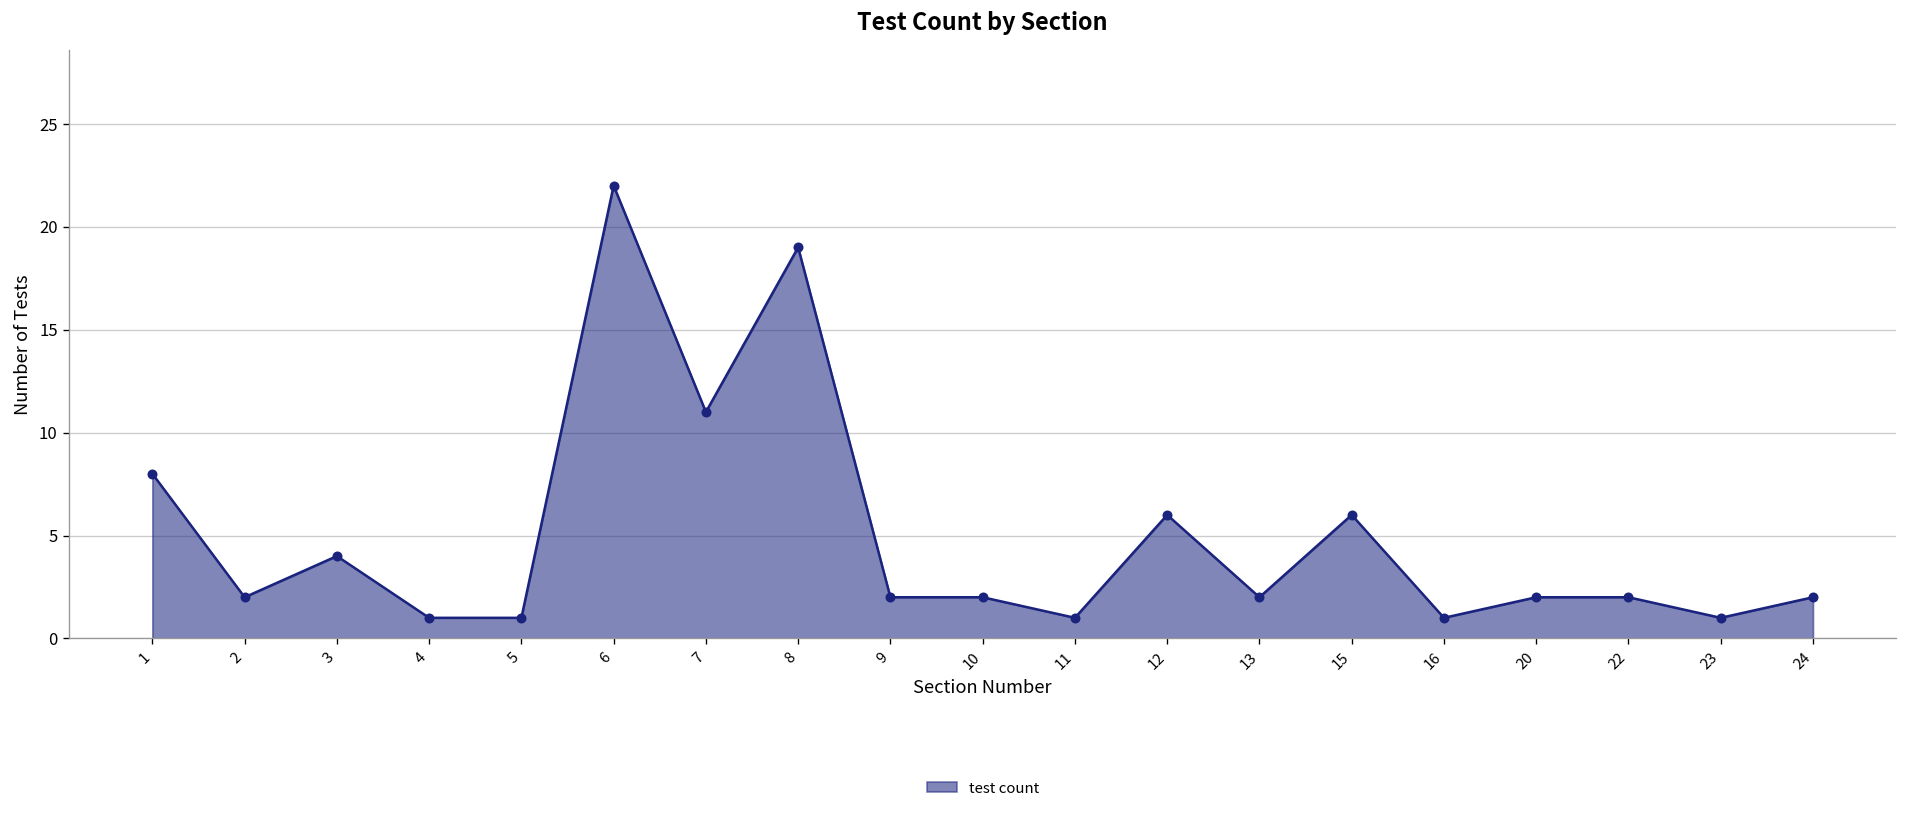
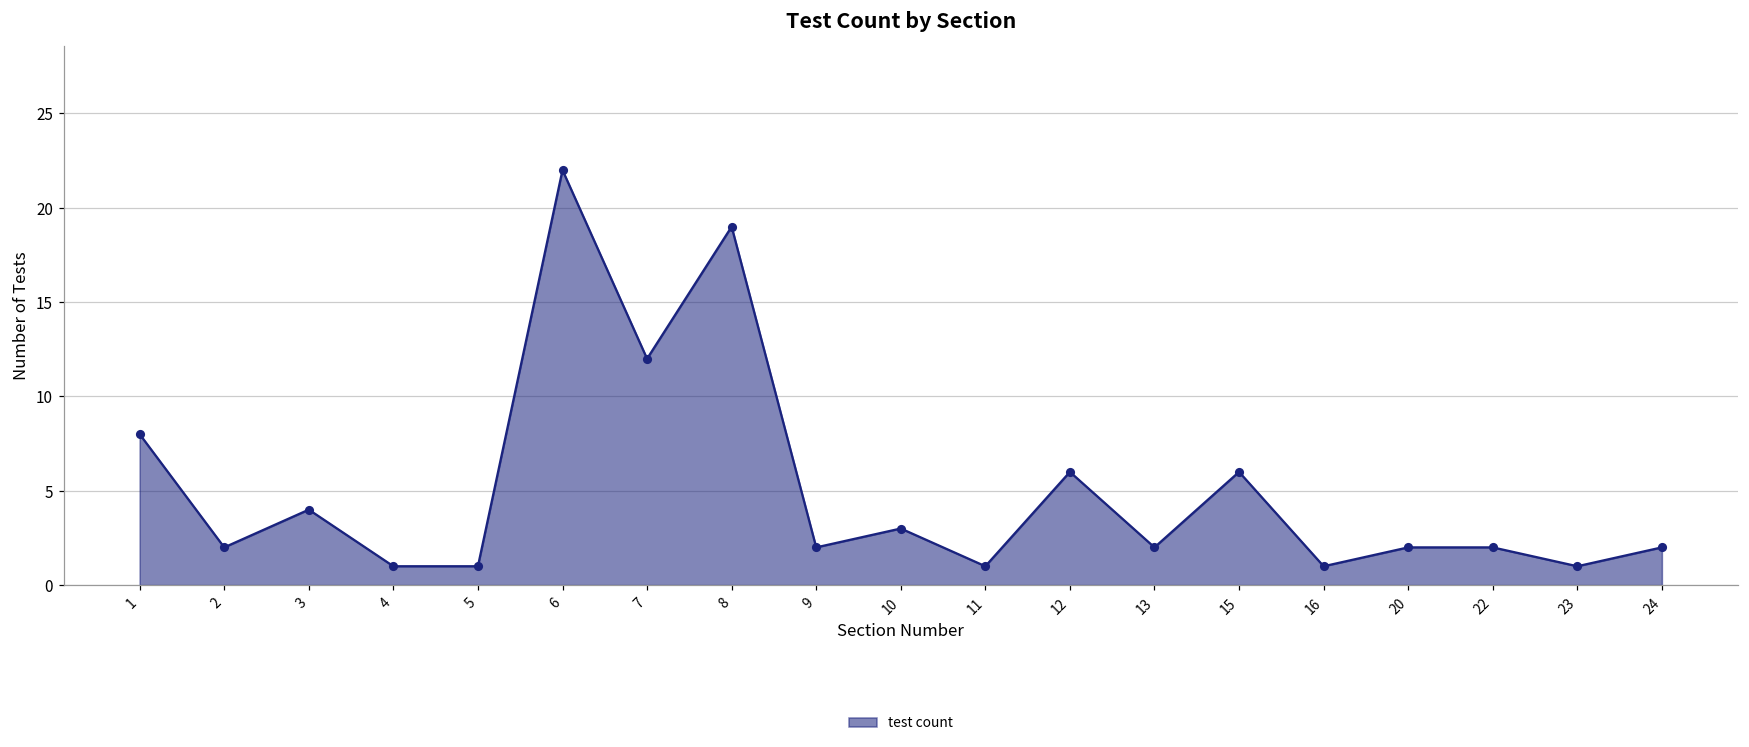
7: 11 -> 12
10: 2 -> 3
